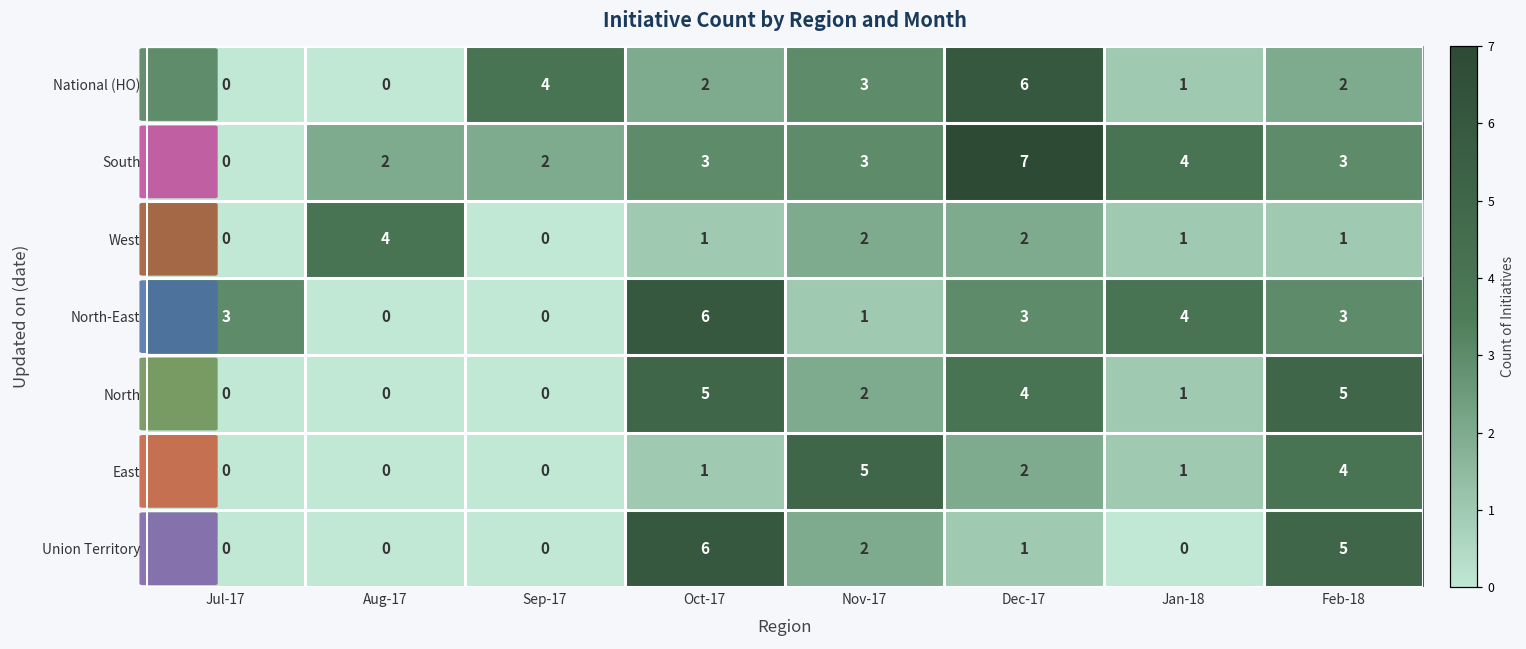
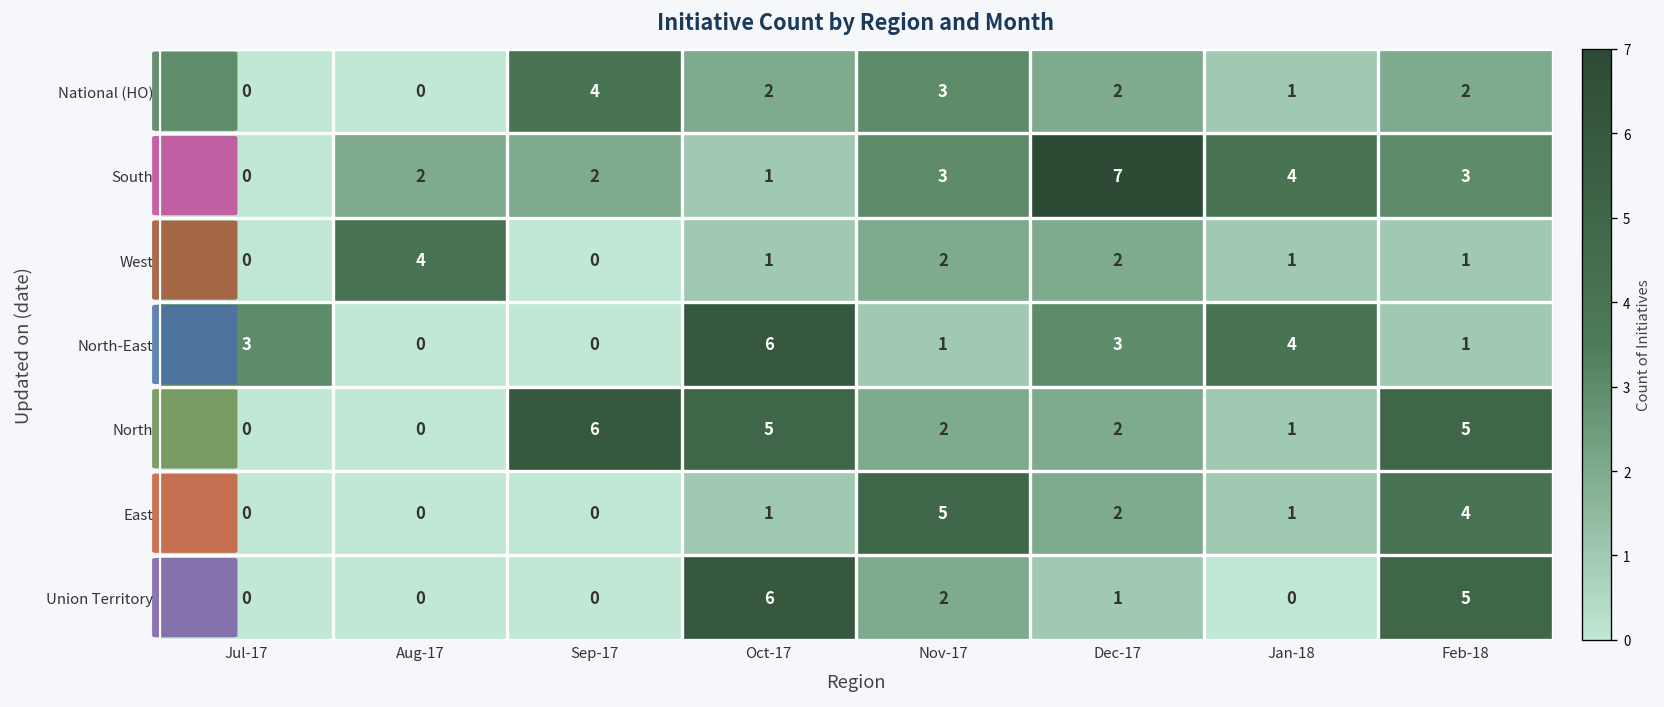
National (HO), Dec-17: 6 -> 2
South, Oct-17: 3 -> 1
North-East, Feb-18: 3 -> 1
North, Sep-17: 0 -> 6
North, Dec-17: 4 -> 2
